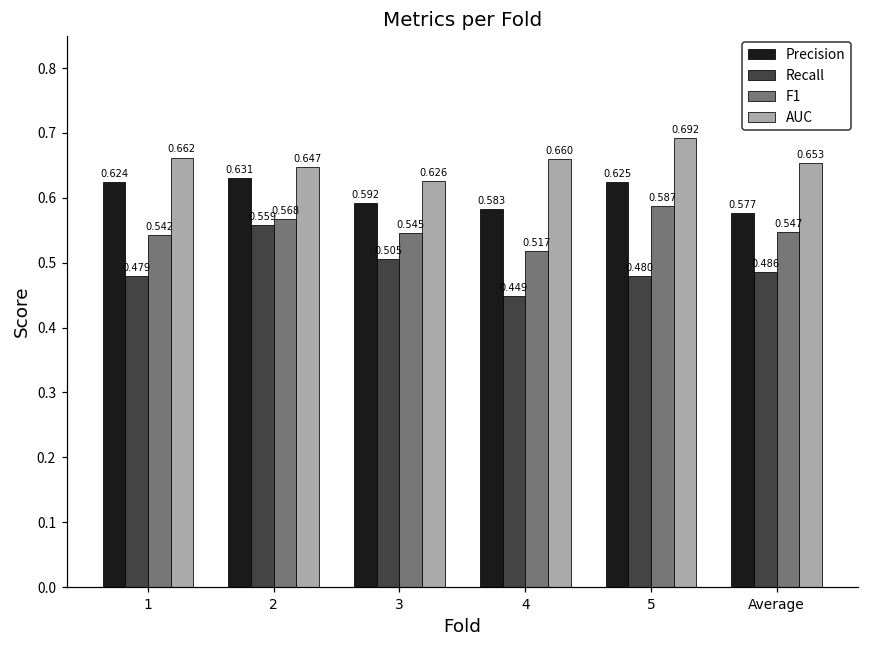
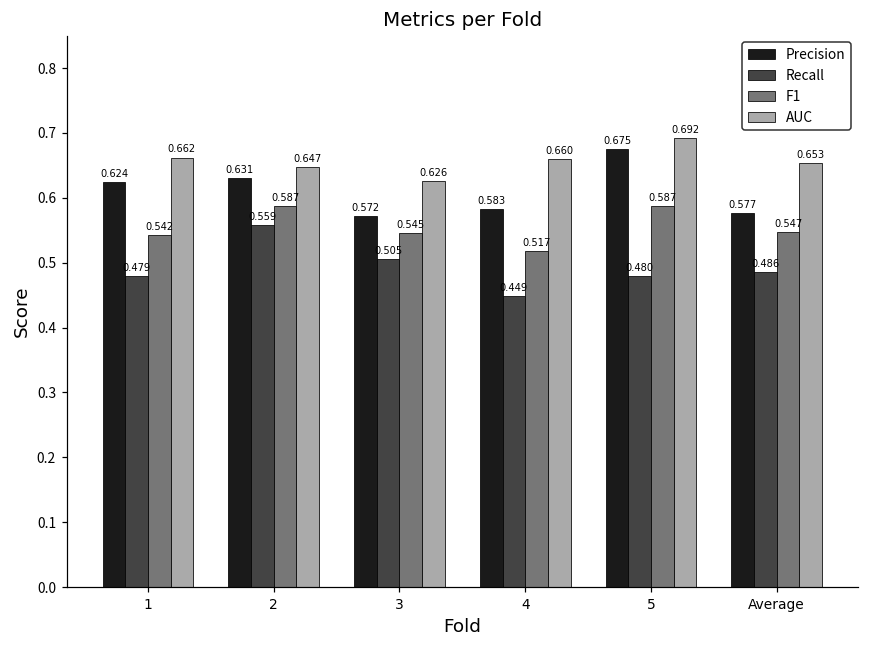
F1, 2: 0.568 -> 0.587
Precision, 3: 0.592 -> 0.572
Precision, 5: 0.625 -> 0.675
